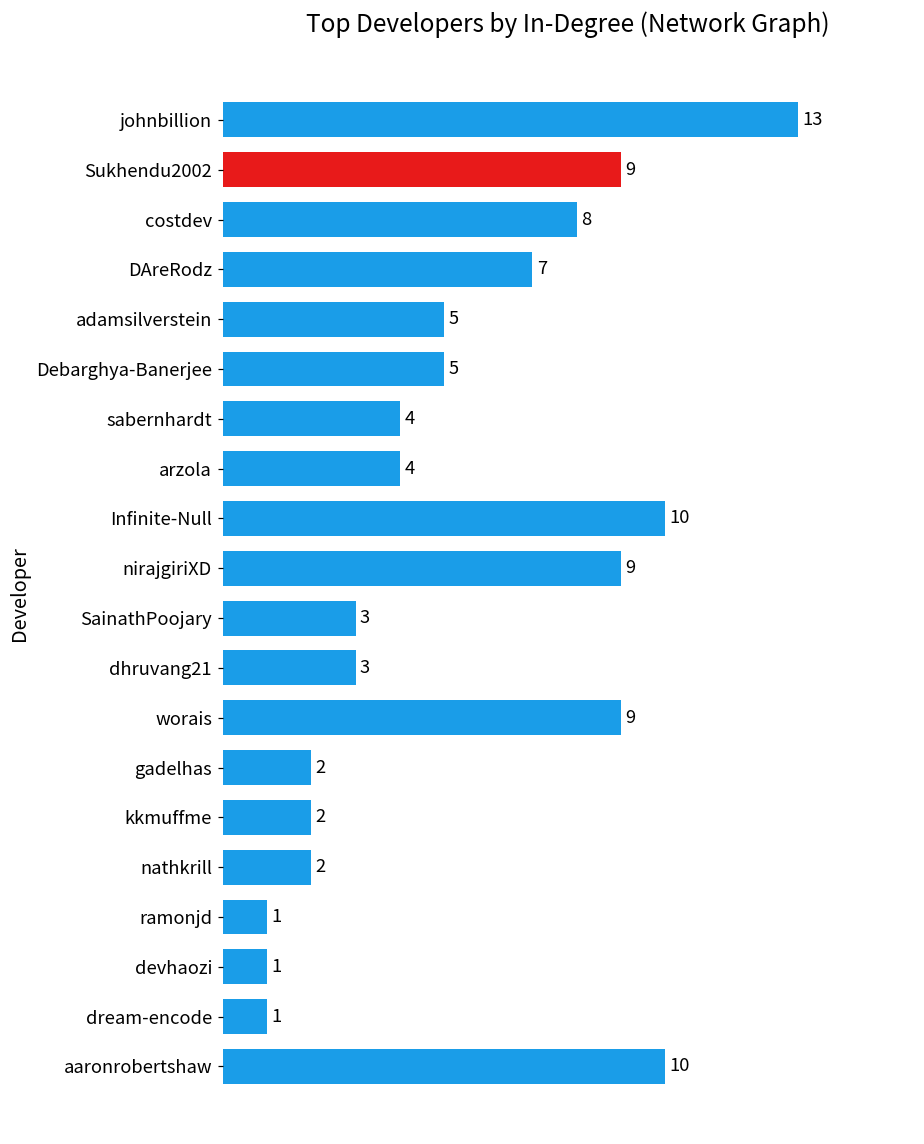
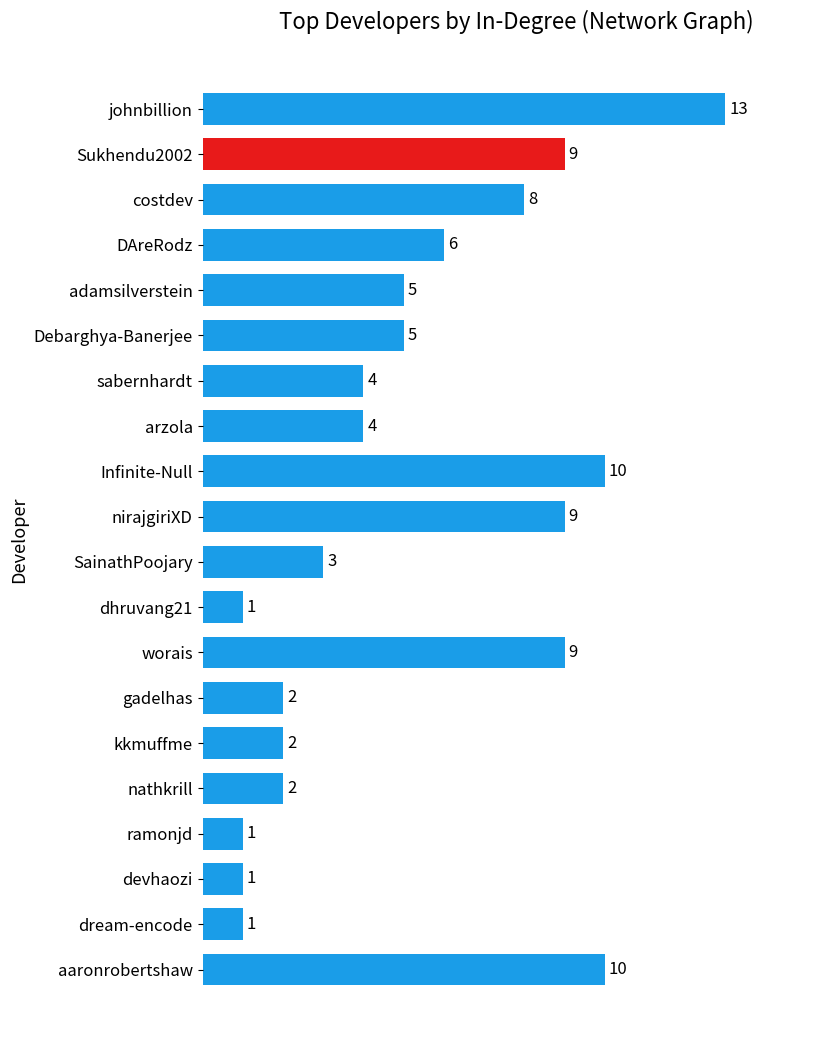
DAreRodz: 7 -> 6
dhruvang21: 3 -> 1
